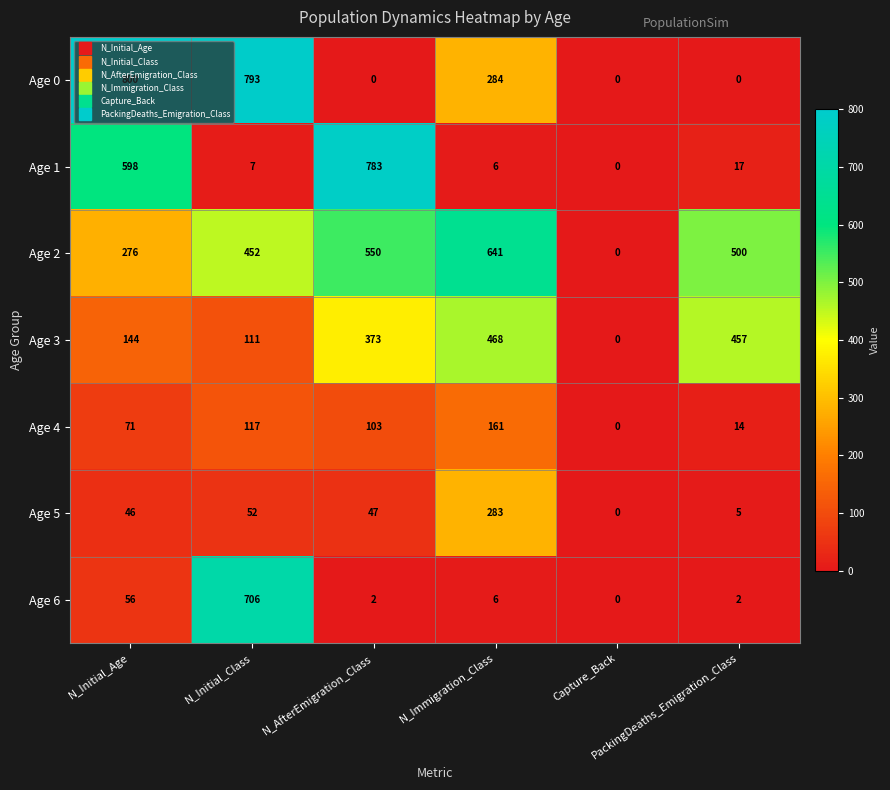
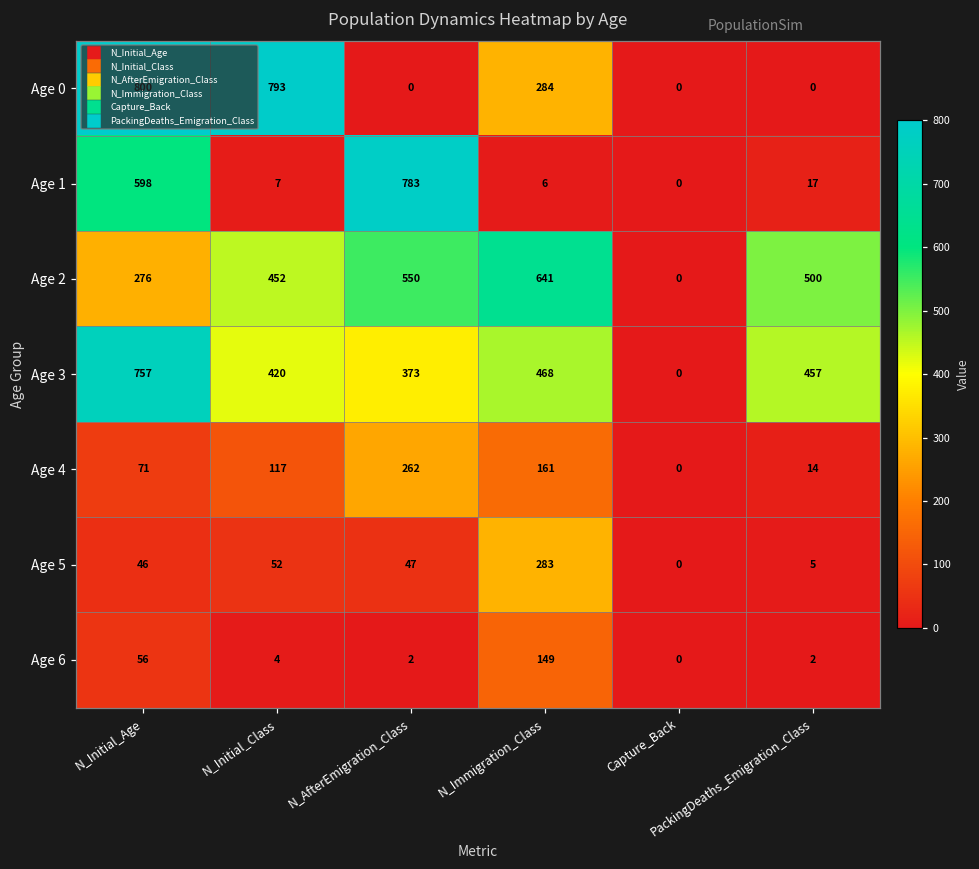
Age 3, N_Initial_Age: 144 -> 757
Age 3, N_Initial_Class: 111 -> 420
Age 4, N_AfterEmigration_Class: 103 -> 262
Age 6, N_Initial_Class: 706 -> 4
Age 6, N_Immigration_Class: 6 -> 149
